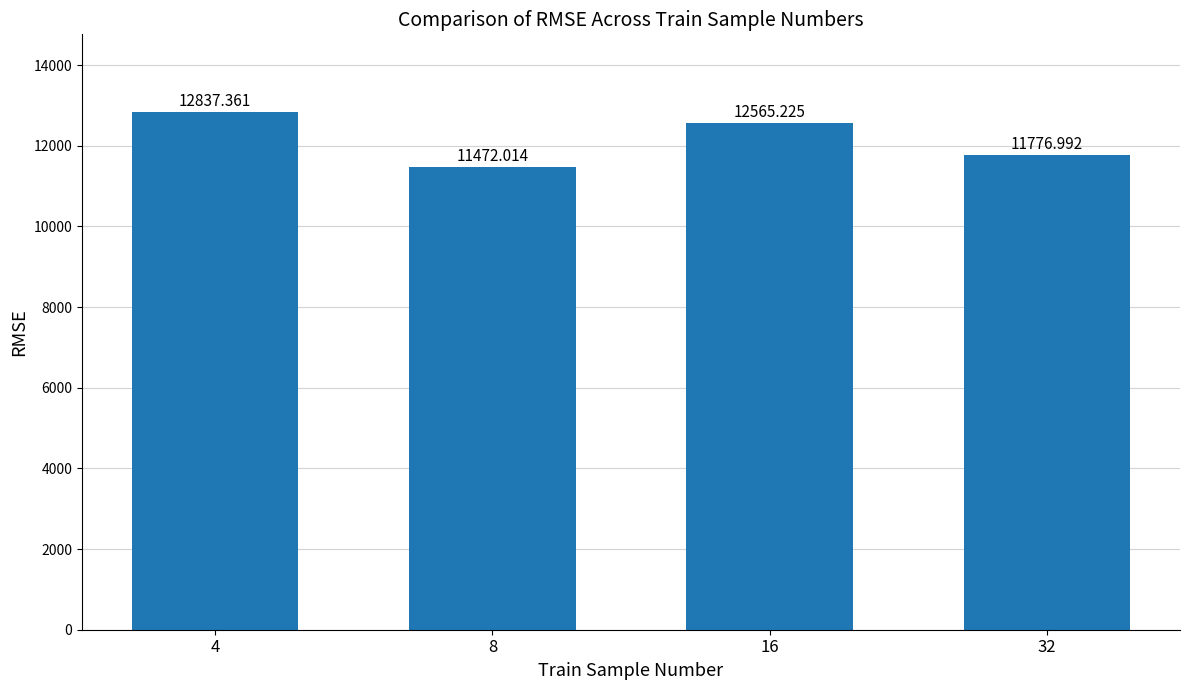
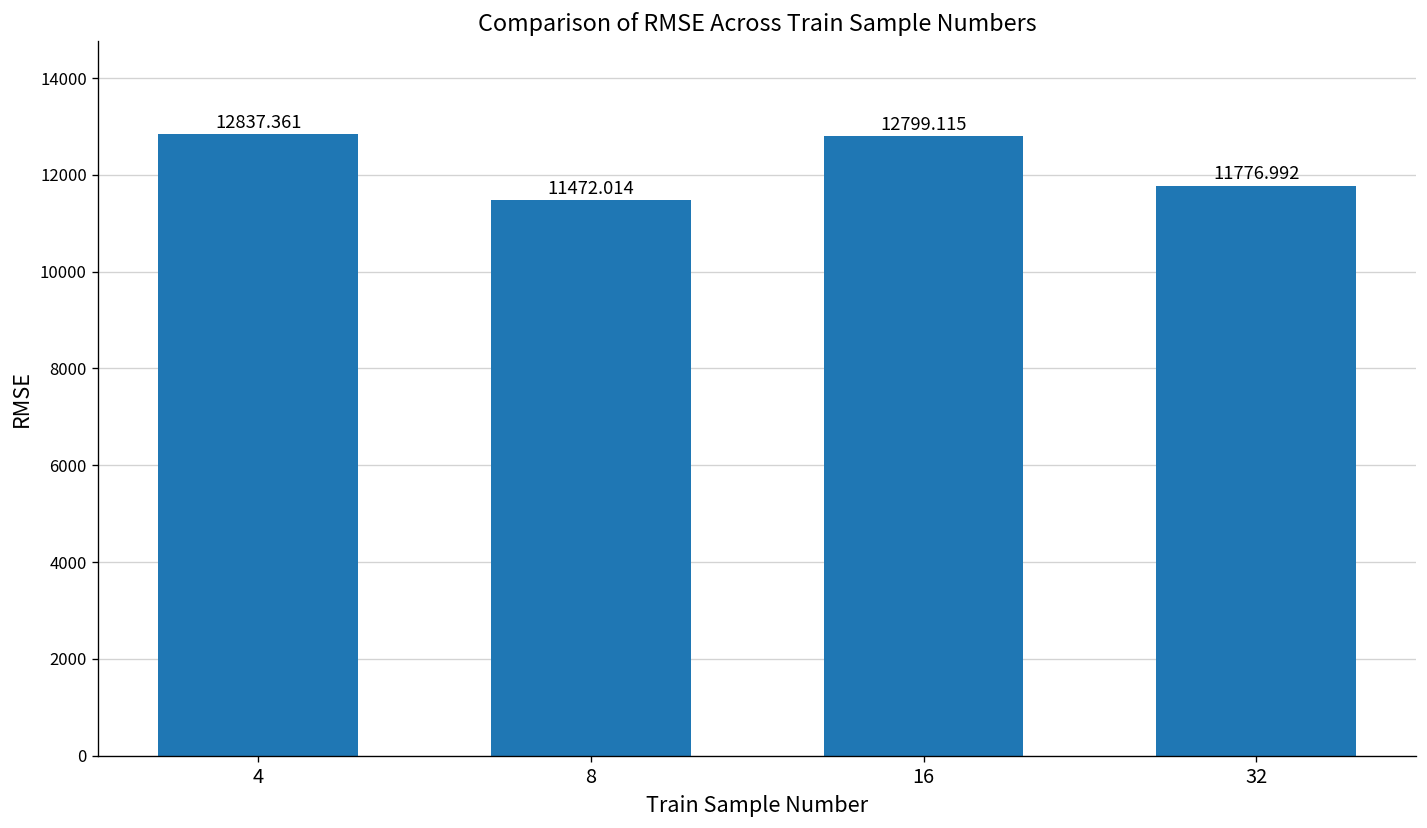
16: 12565.225 -> 12799.115
